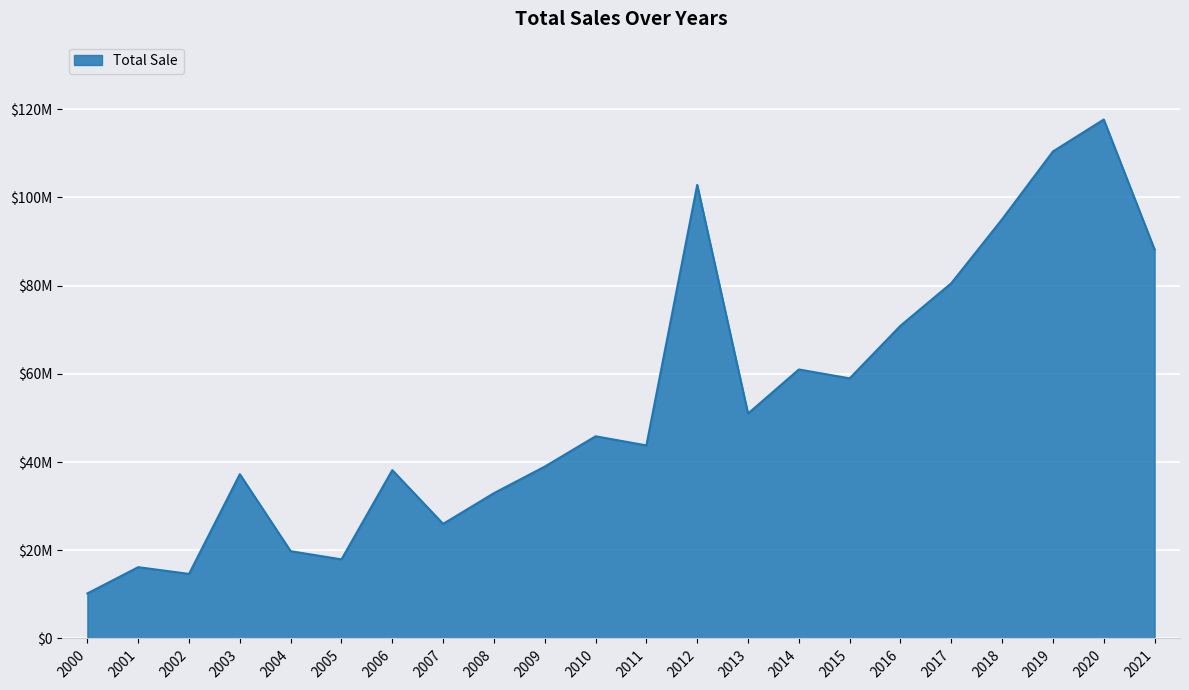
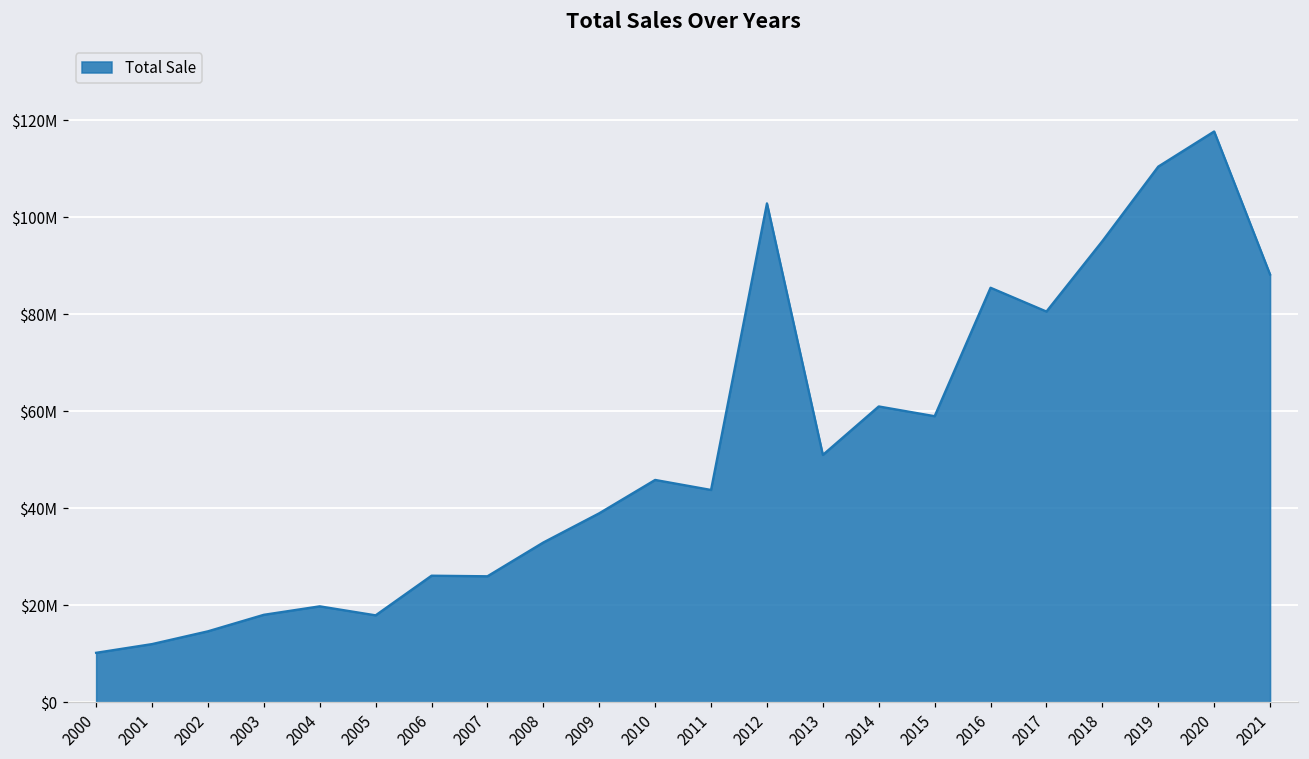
2001: $16000000 -> $12000000
2003: $37000000 -> $18000000
2006: $38000000 -> $26000000
2016: $71000000 -> $85000000
